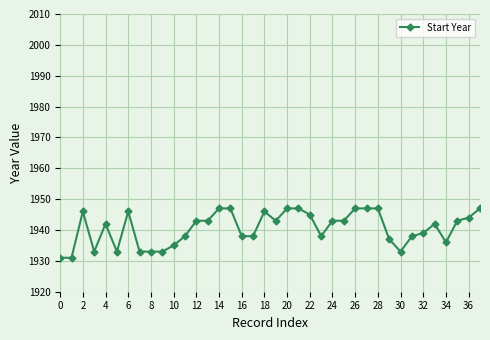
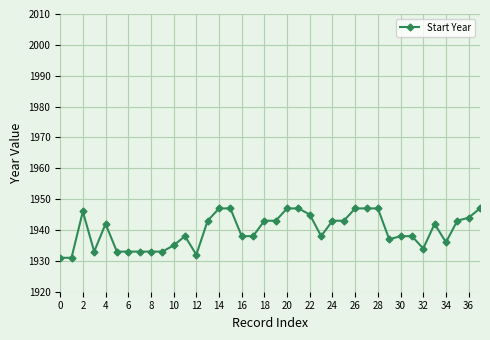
6: 1946 -> 1933
12: 1943 -> 1932
18: 1946 -> 1943
30: 1933 -> 1938
32: 1939 -> 1934
